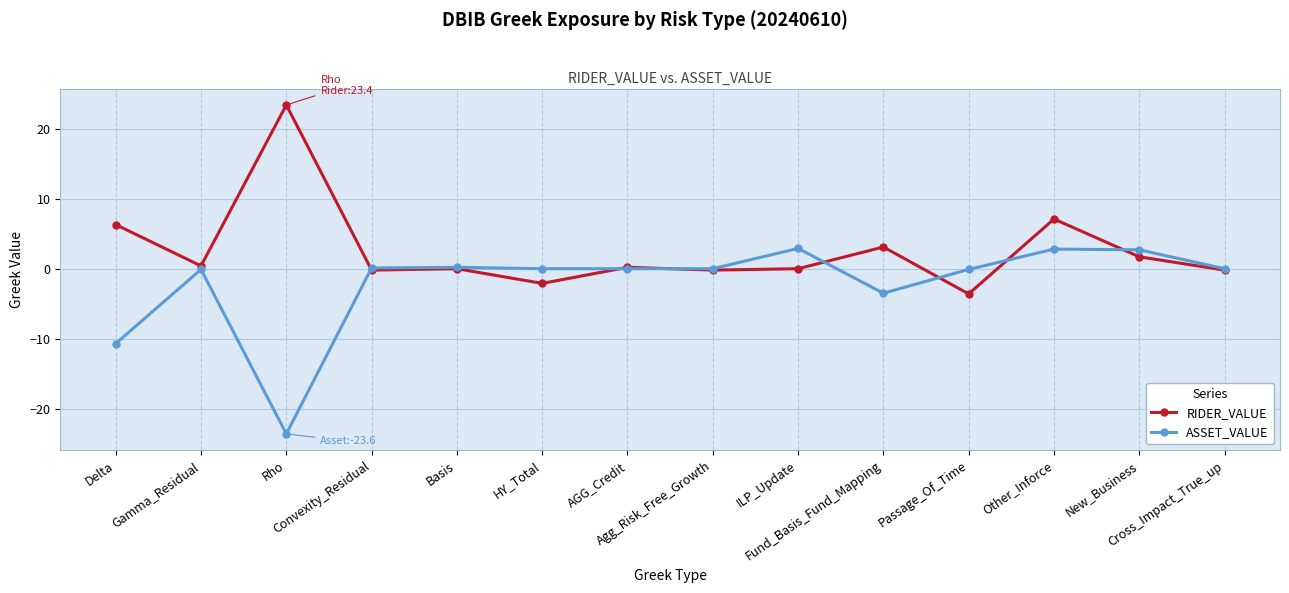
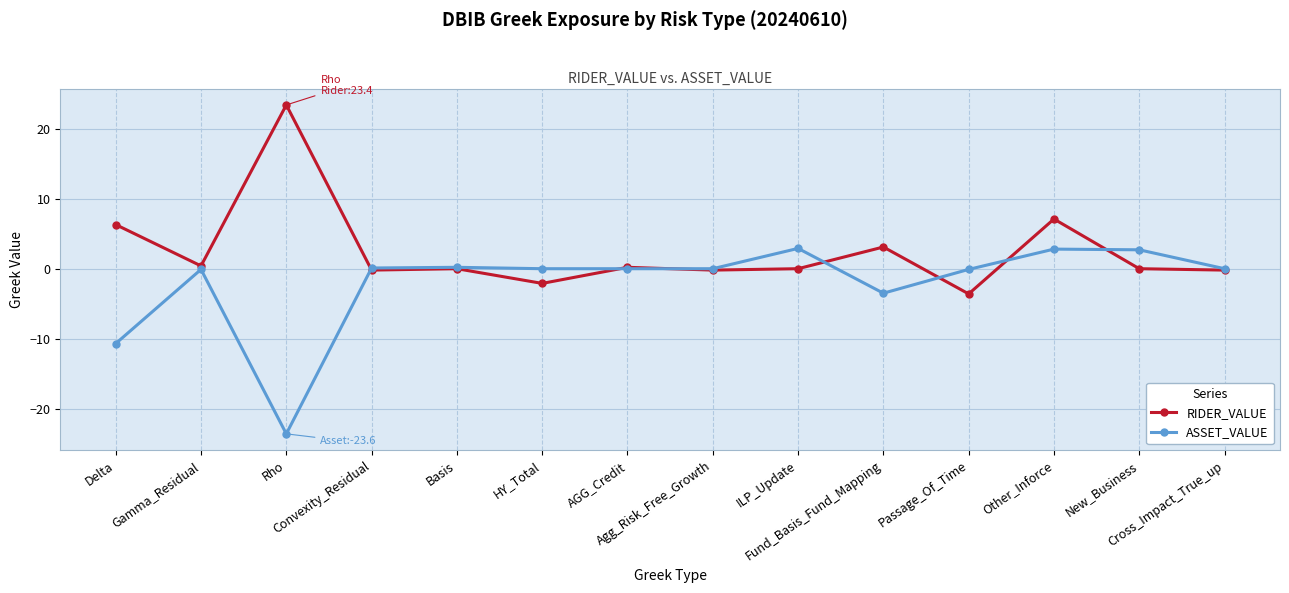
RIDER_VALUE, New_Business: 2 -> 0
